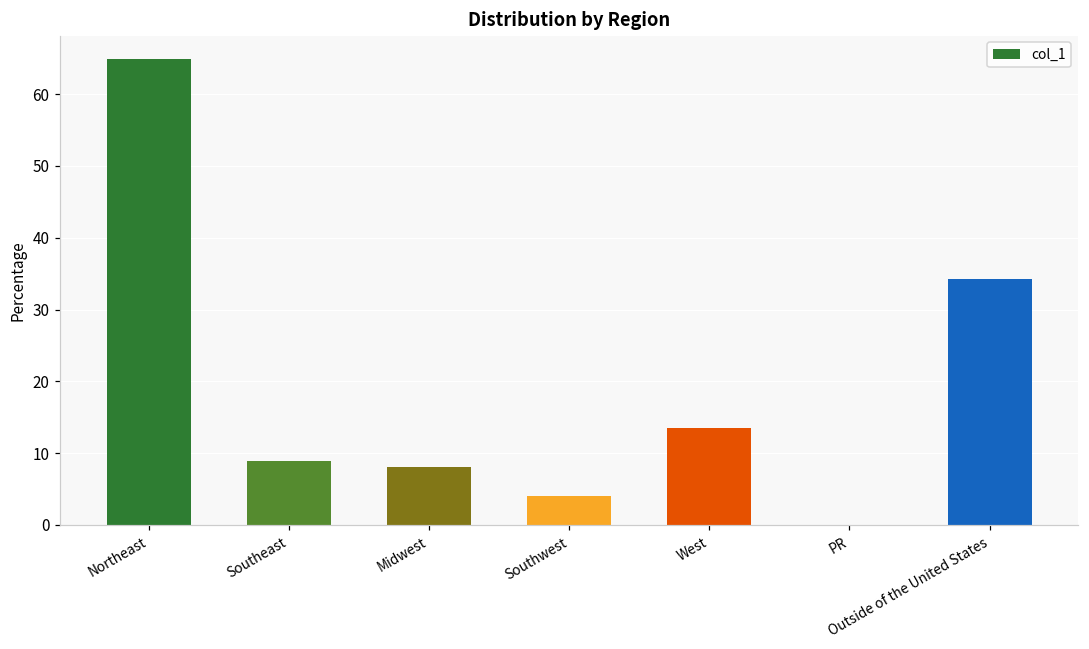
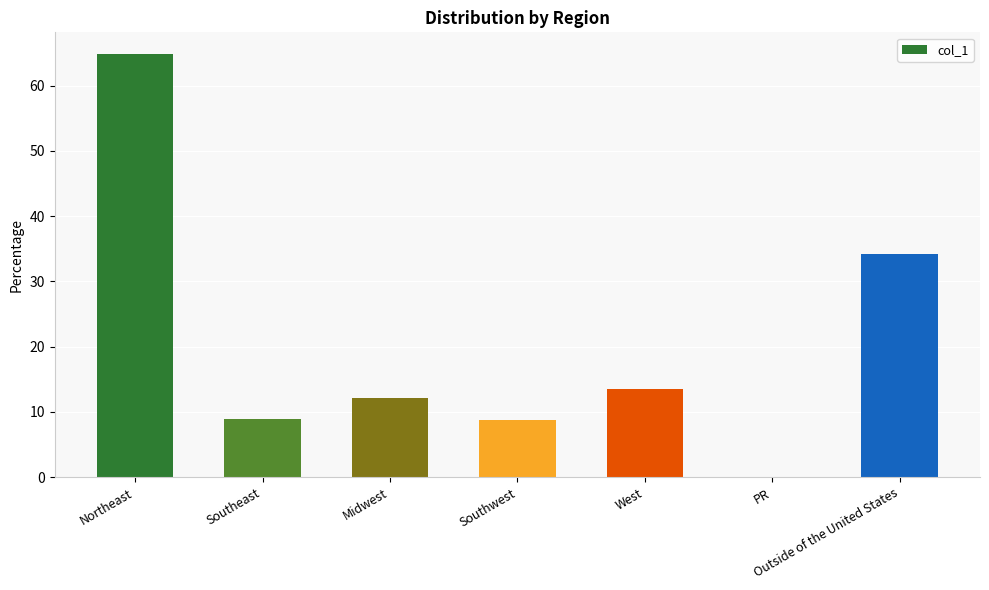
Midwest: 8 -> 12
Southwest: 4 -> 9
